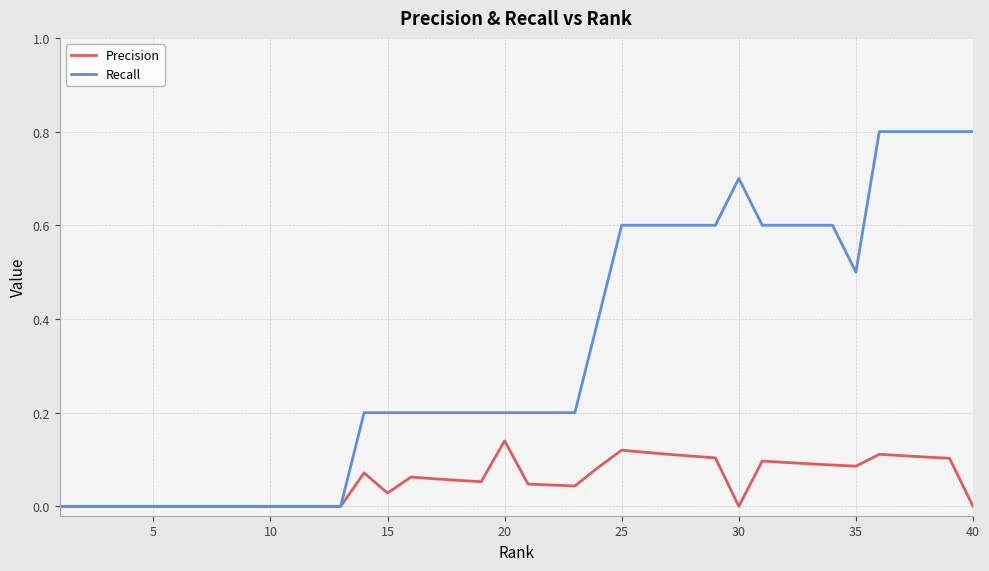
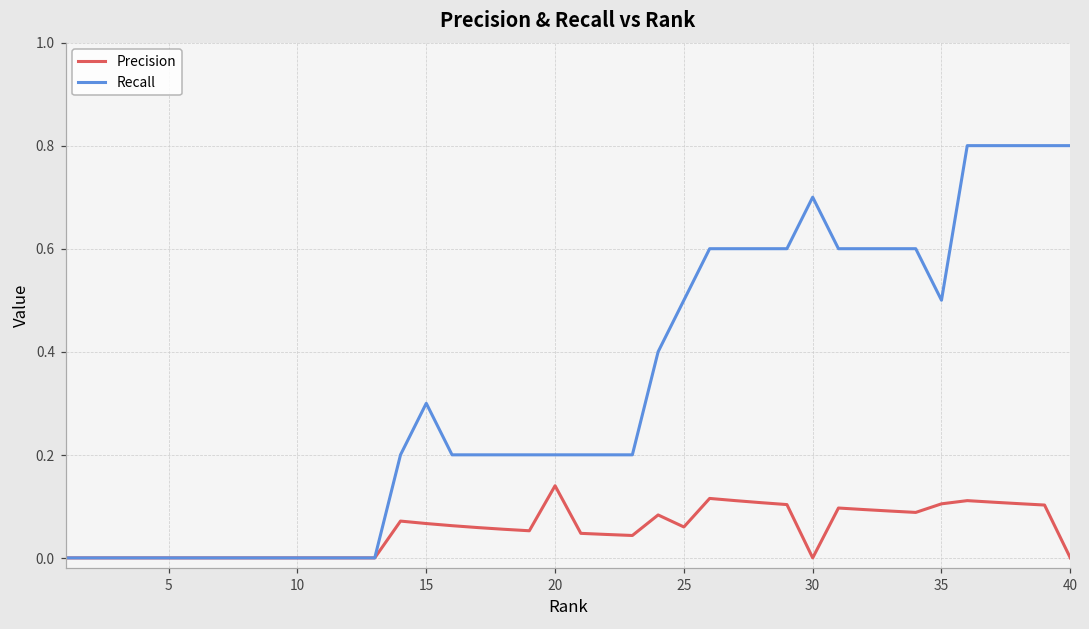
Precision, 15: 0.03 -> 0.07
Recall, 15: 0.2 -> 0.3
Precision, 25: 0.12 -> 0.06
Recall, 25: 0.6 -> 0.5
Precision, 35: 0.09 -> 0.10
